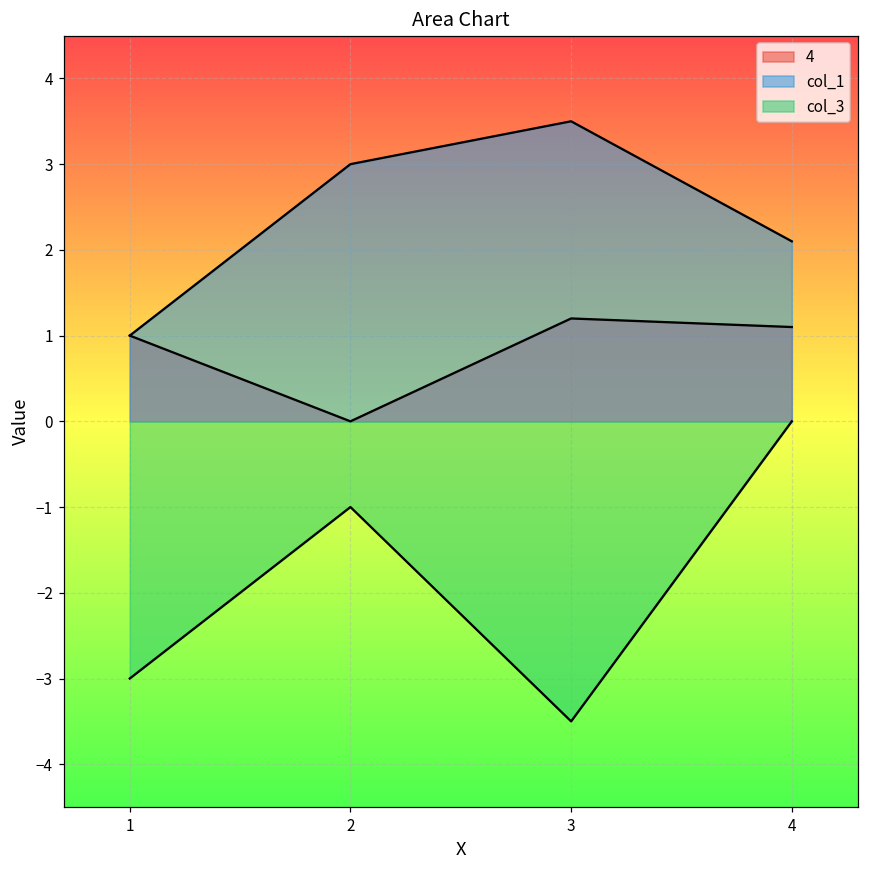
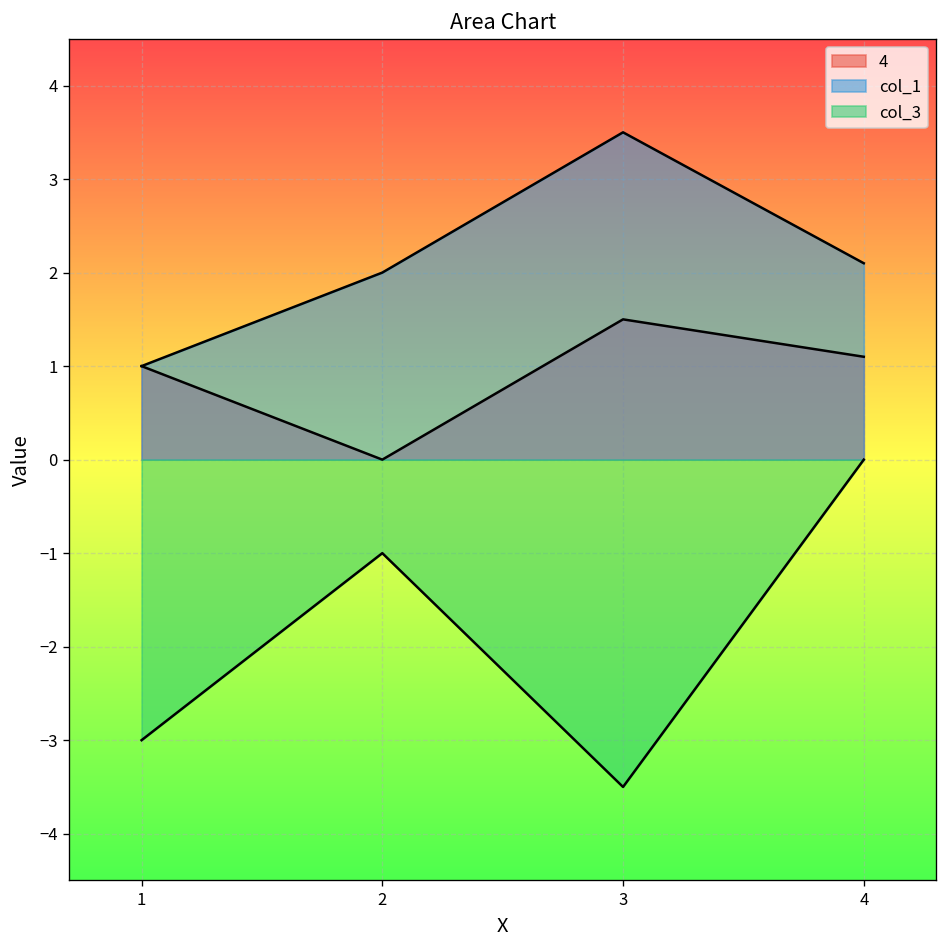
col_1, 2: 3 -> 2
4, 3: 1.2 -> 1.5
